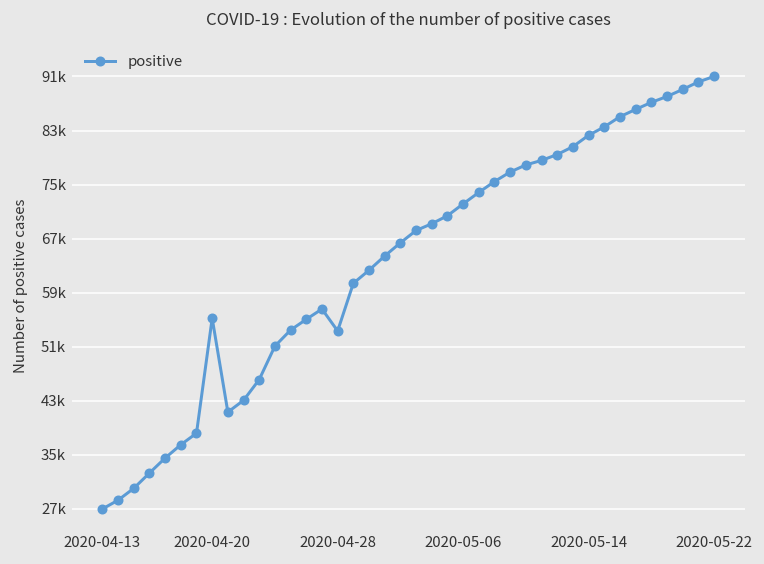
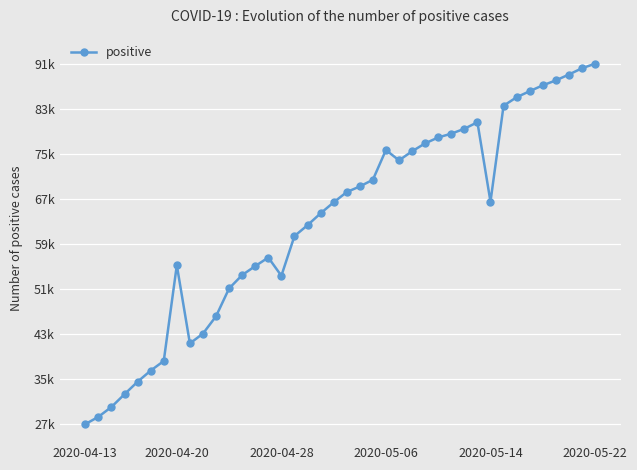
2020-05-06: 72000 -> 76000
2020-05-14: 82000 -> 66000
